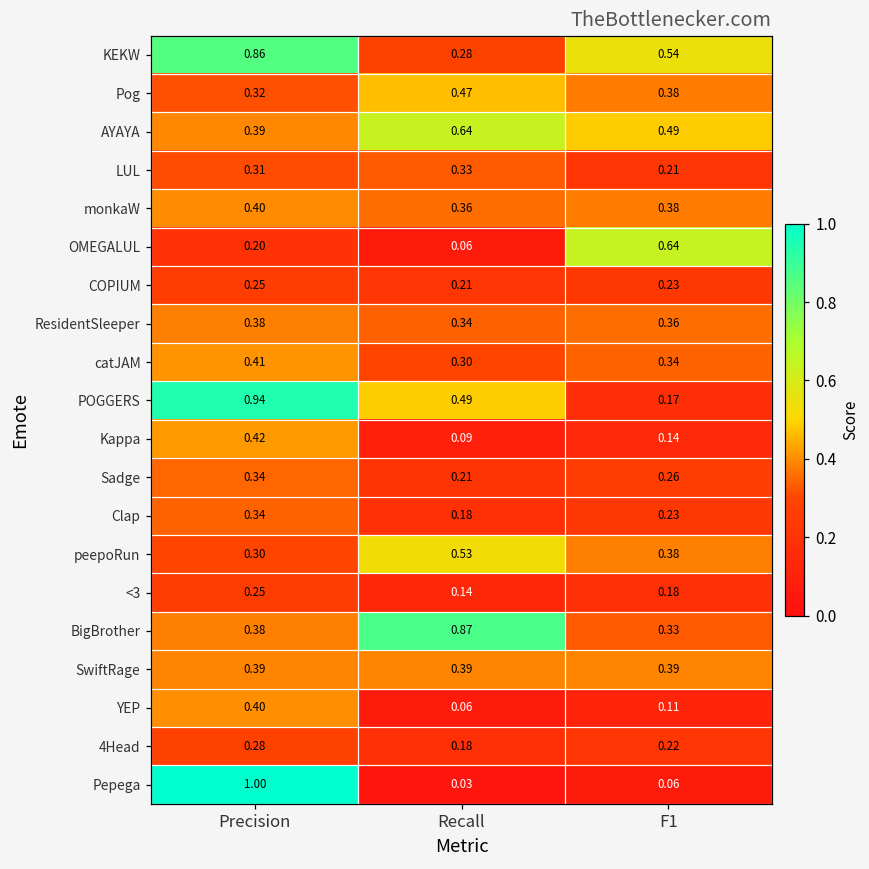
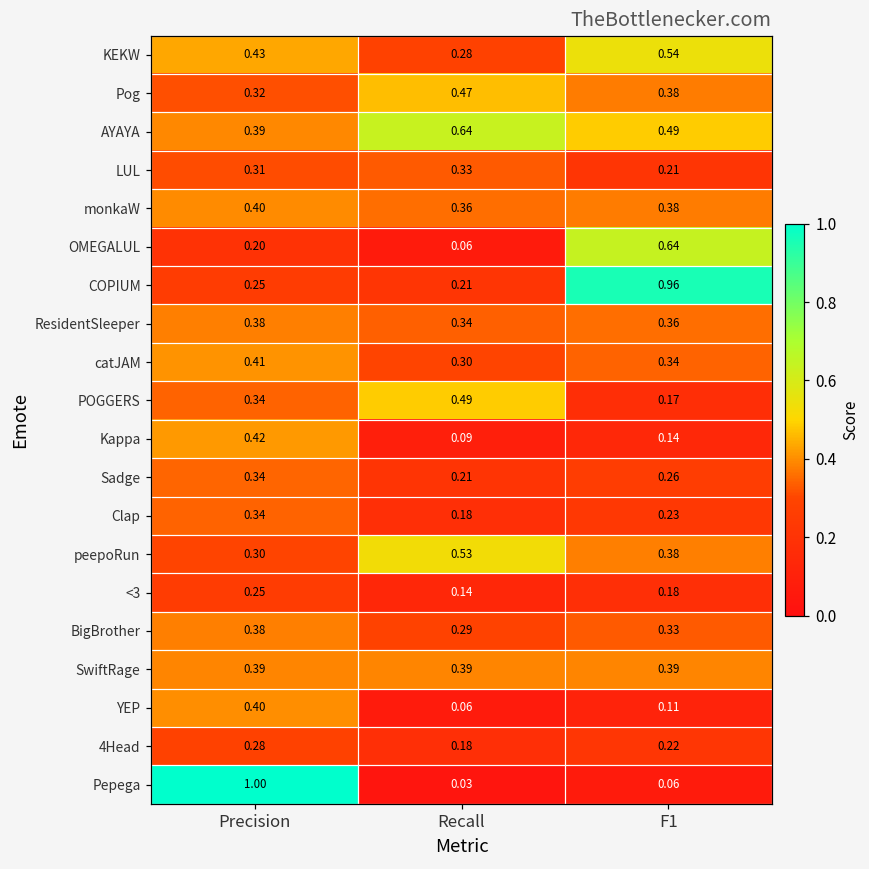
KEKW, Precision: 0.86 -> 0.43
COPIUM, F1: 0.23 -> 0.96
POGGERS, Precision: 0.94 -> 0.34
BigBrother, Recall: 0.87 -> 0.29
